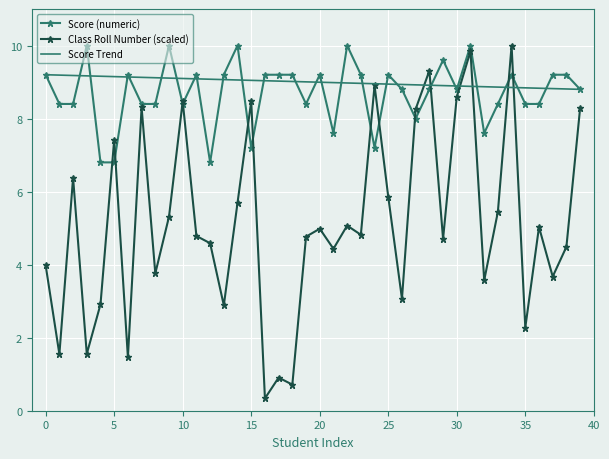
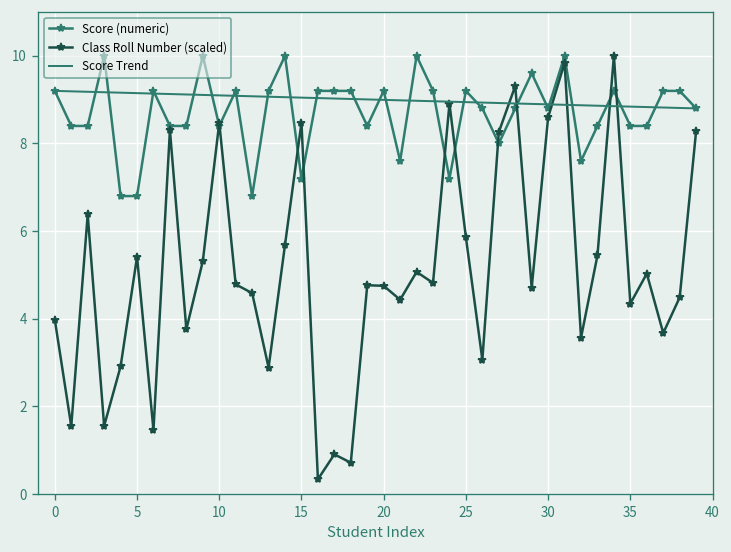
Class Roll Number (scaled), 5: 7.4 -> 5.4
Class Roll Number (scaled), 20: 5.0 -> 4.8
Class Roll Number (scaled), 35: 2.3 -> 4.3
